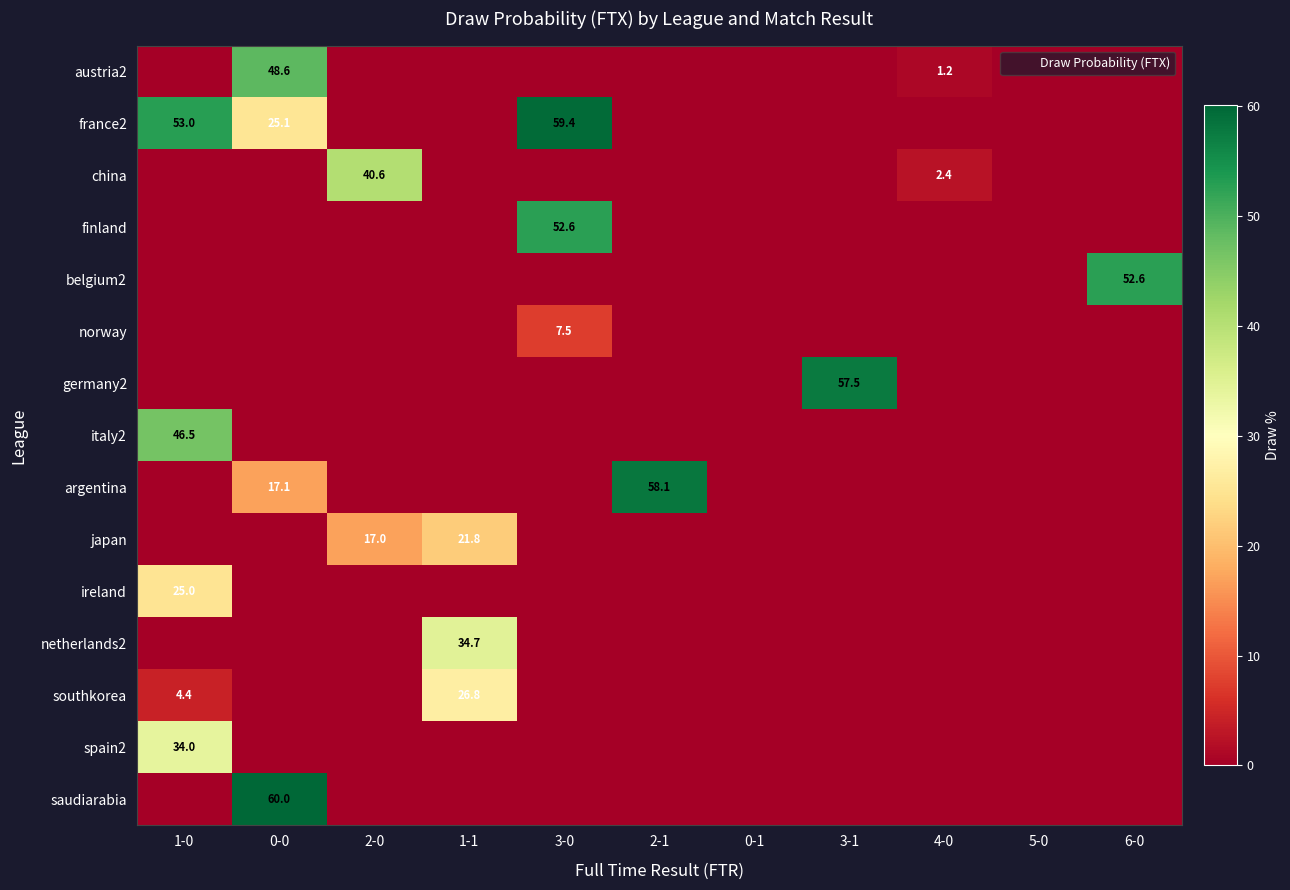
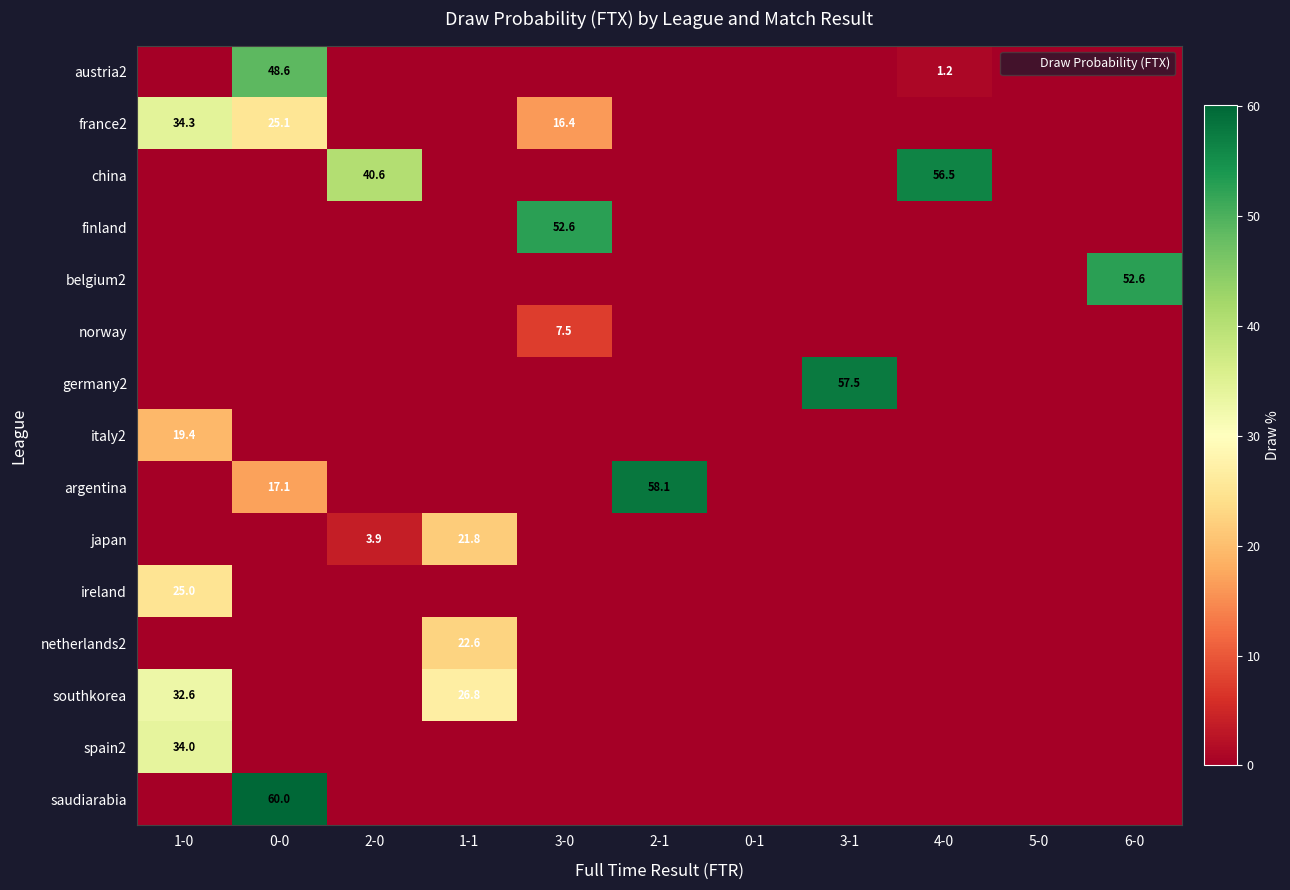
france2, 1-0: 53.0 -> 34.3
france2, 3-0: 59.4 -> 16.4
china, 4-0: 2.4 -> 56.5
italy2, 1-0: 46.5 -> 19.4
japan, 2-0: 17.0 -> 3.9
netherlands2, 1-1: 34.7 -> 22.6
southkorea, 1-0: 4.4 -> 32.6
